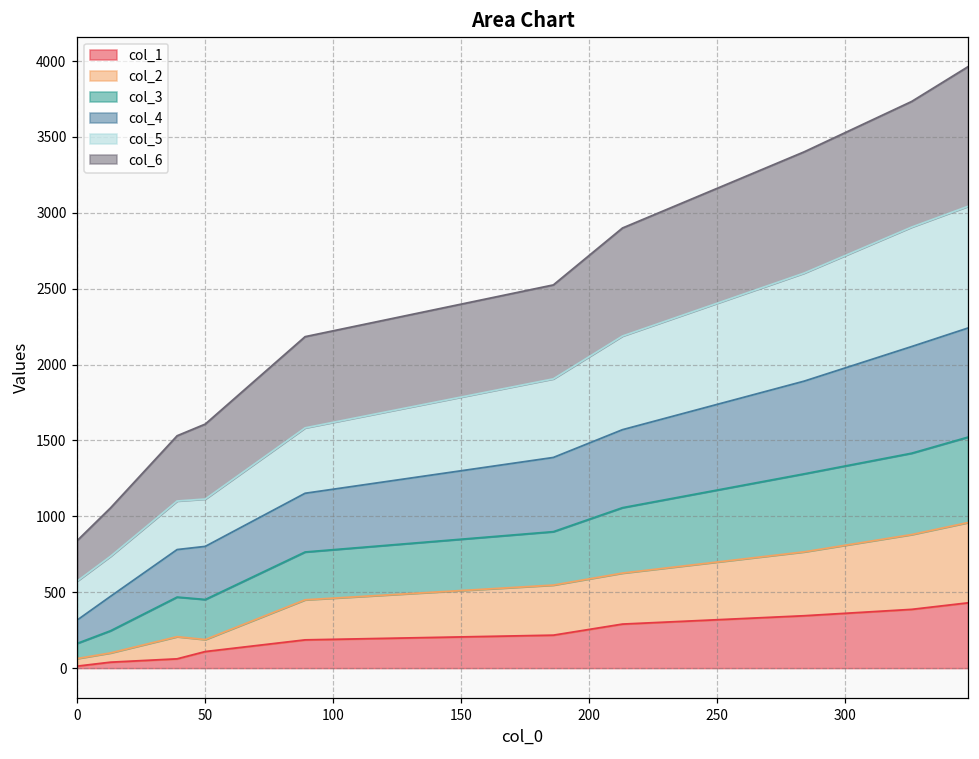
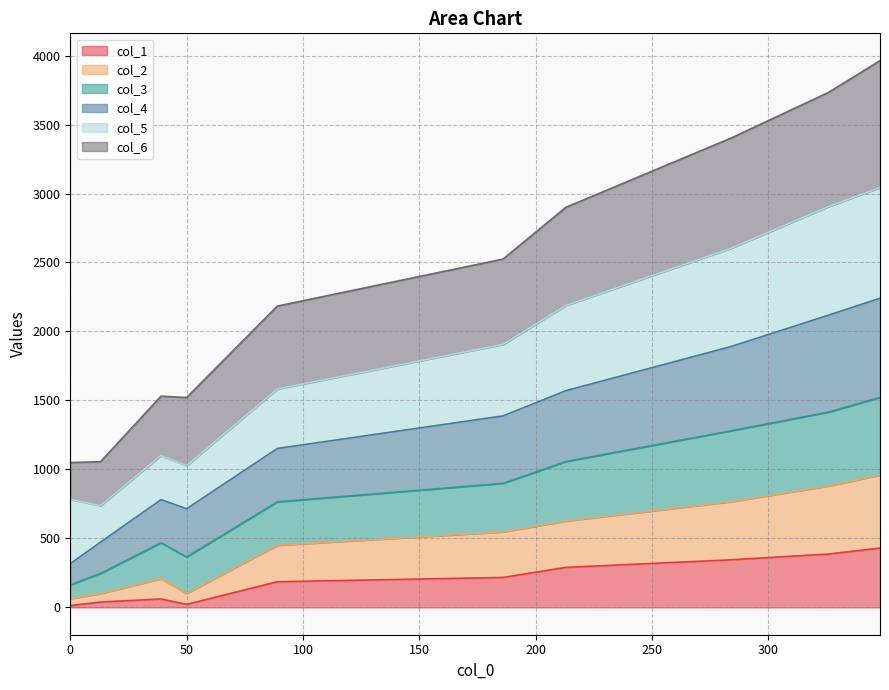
col_5, 0: 260 -> 470
col_1, 50: 110 -> 20
